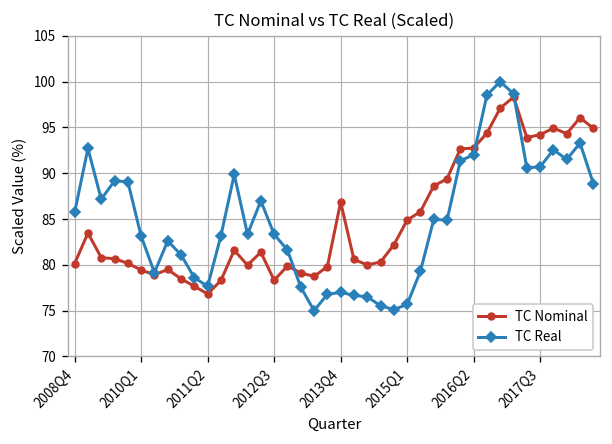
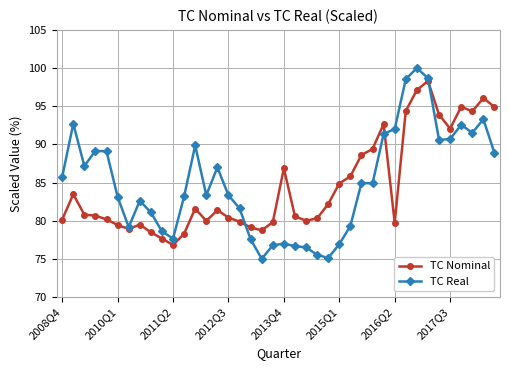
TC Nominal, 2012Q3: 78 -> 80
TC Real, 2015Q1: 76 -> 77
TC Nominal, 2016Q2: 93 -> 80
TC Nominal, 2017Q3: 94 -> 92
